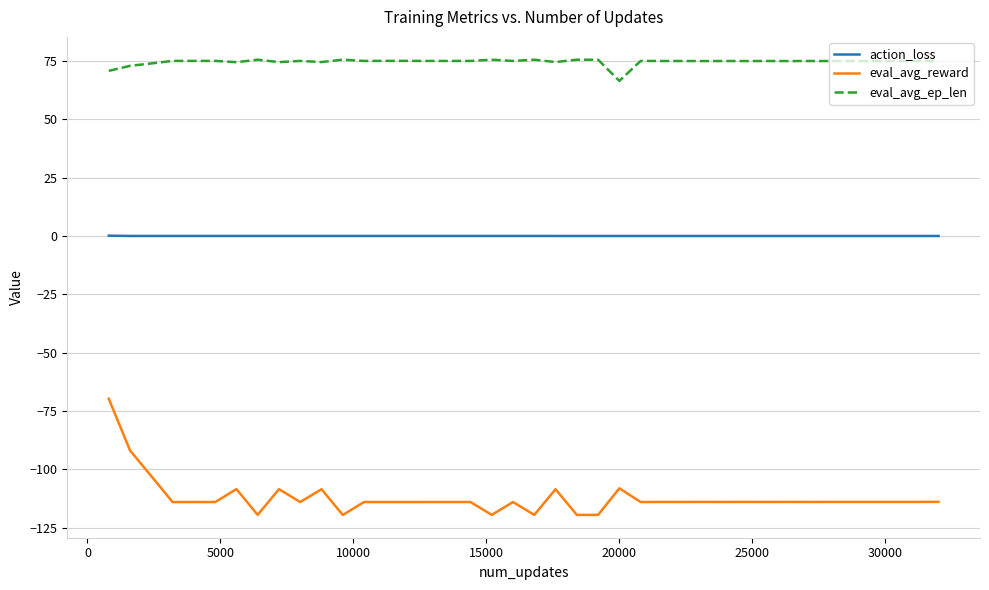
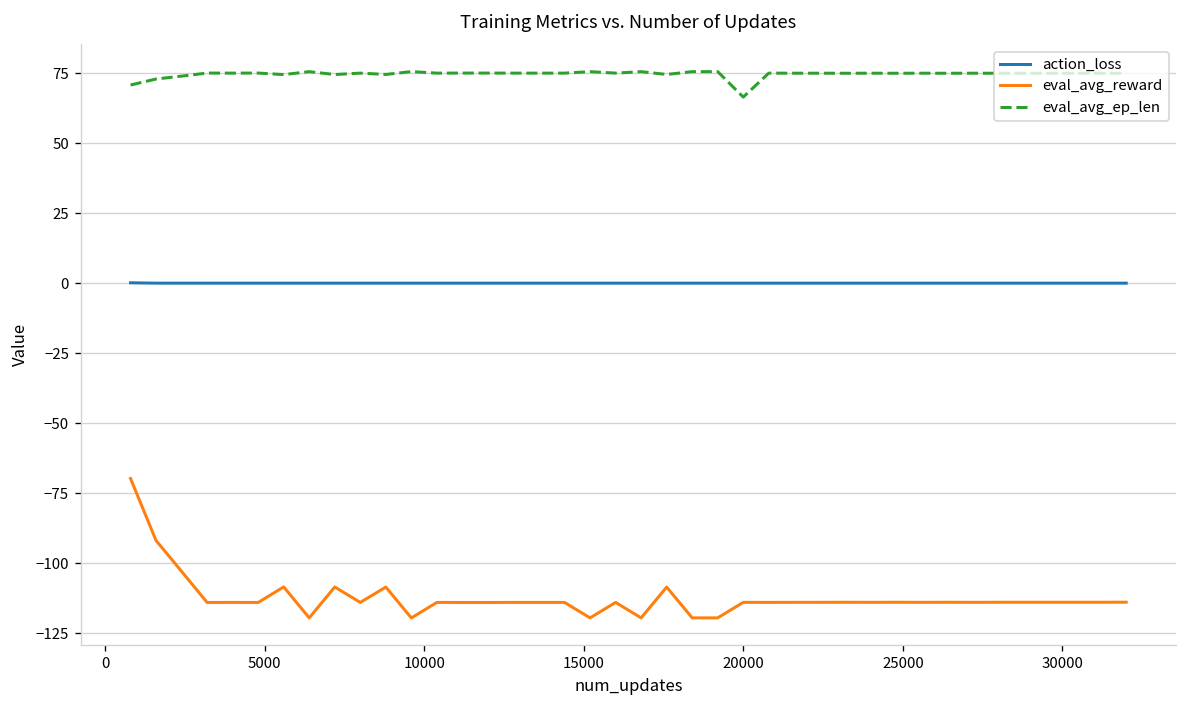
eval_avg_reward, 20000: -108 -> -114
